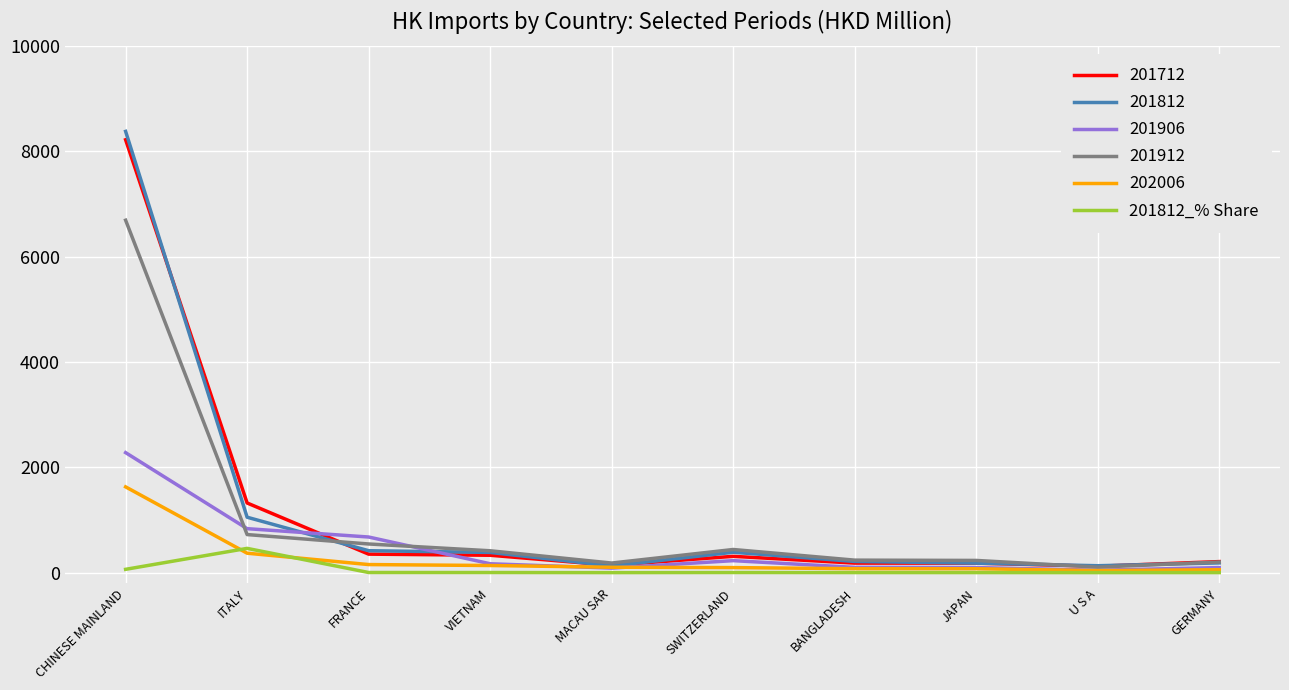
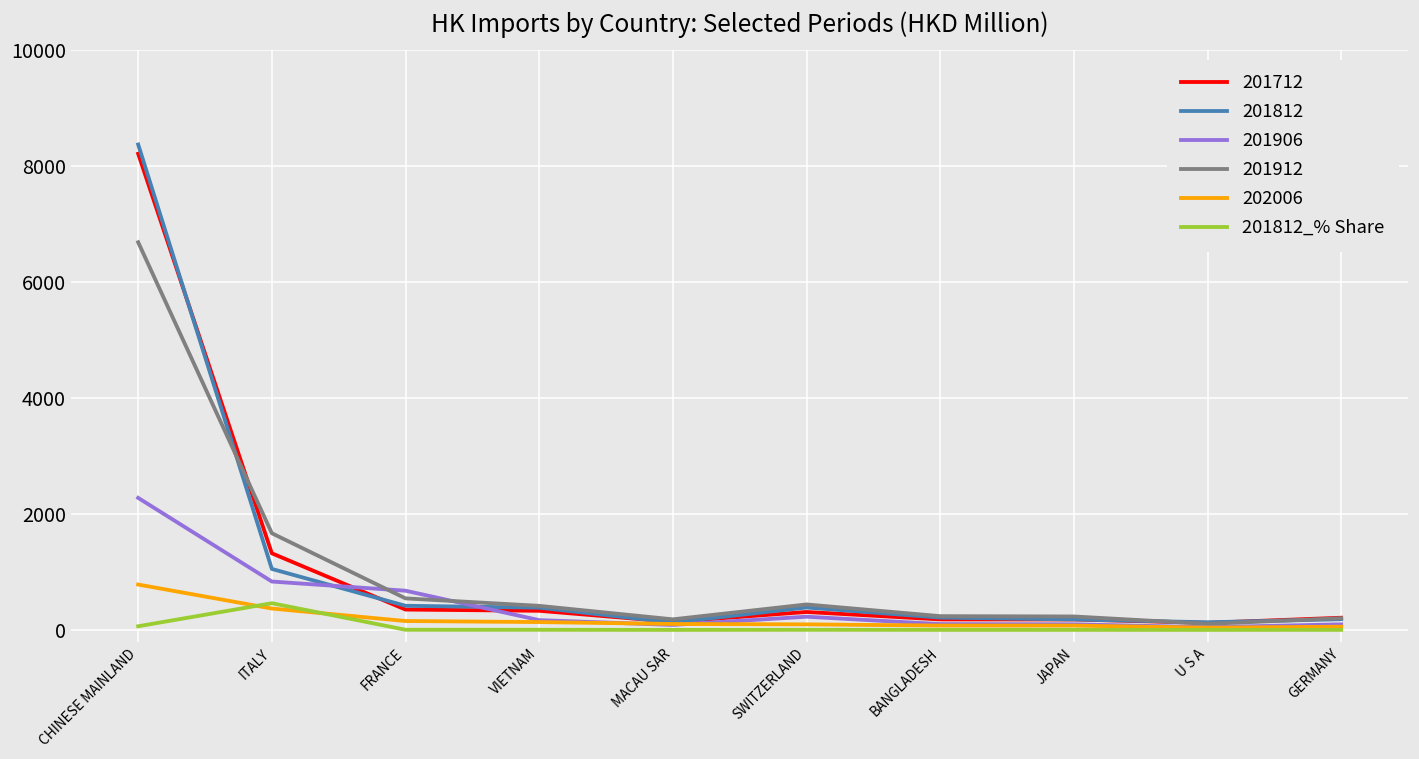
202006, CHINESE MAINLAND: 1600 -> 800
201912, ITALY: 700 -> 1700
